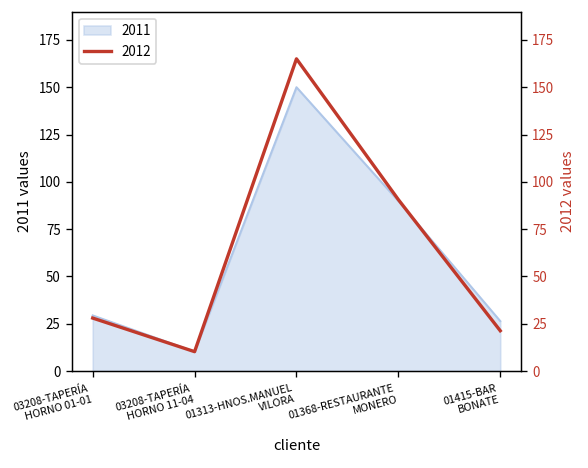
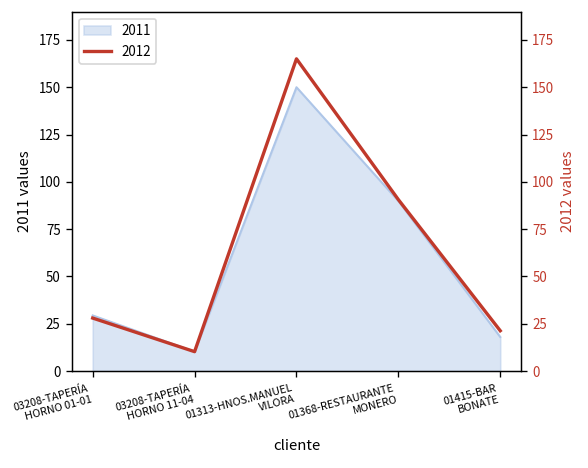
2011, 01415-BAR BONATE: 26 -> 18
